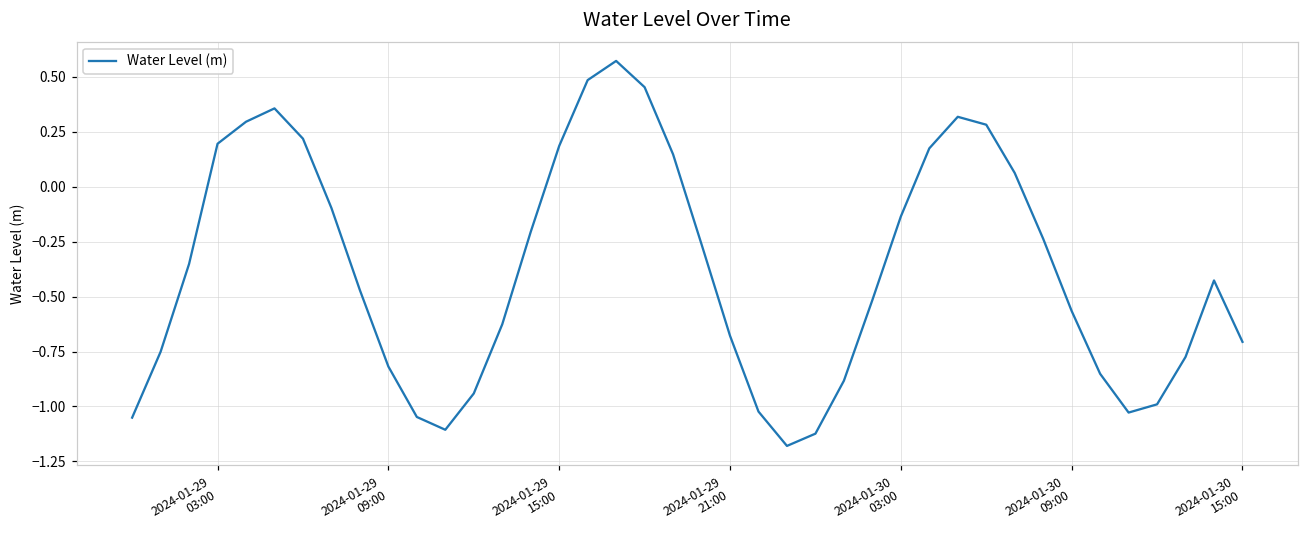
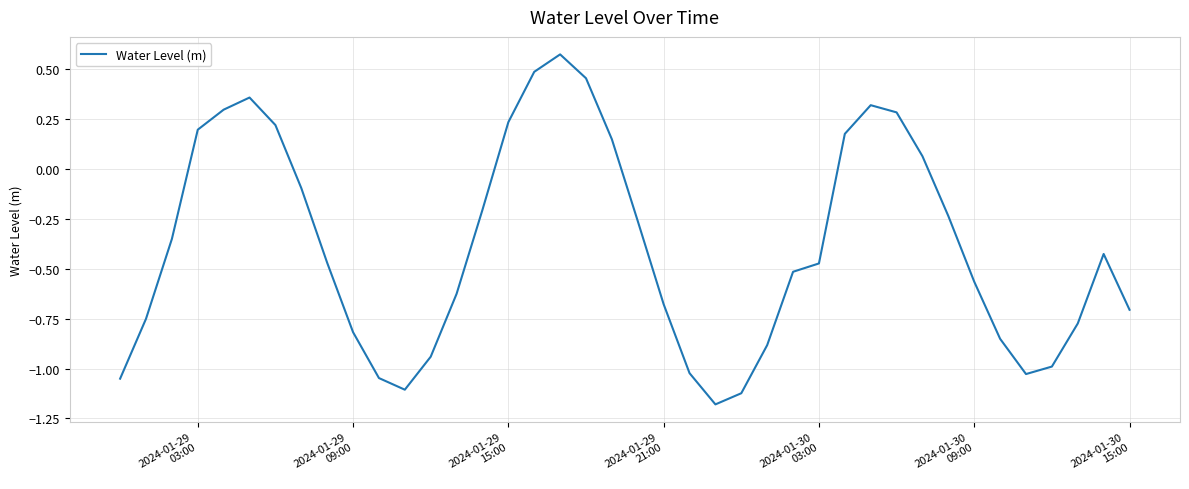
2024-01-29 15:00: 0.19 -> 0.23
2024-01-30 03:00: -0.14 -> -0.47
